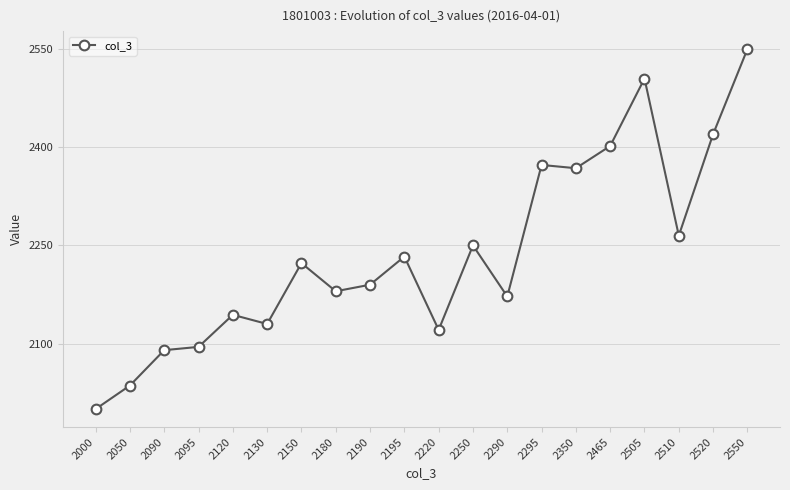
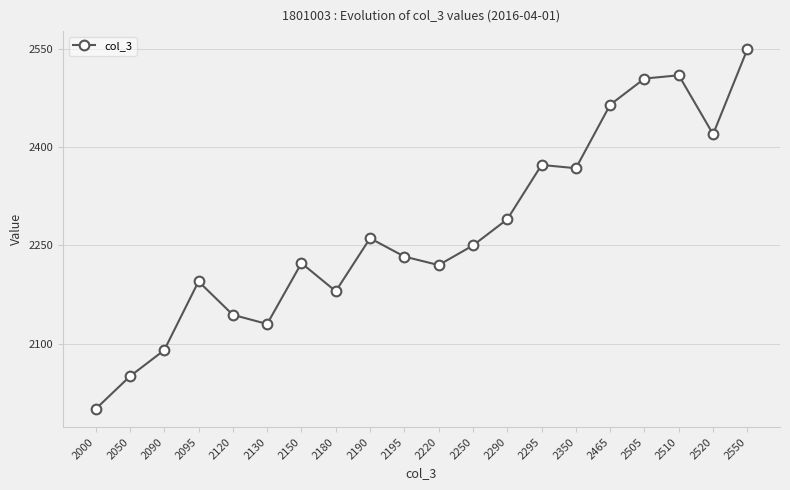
2050: 2040 -> 2050
2095: 2100 -> 2200
2190: 2190 -> 2260
2220: 2120 -> 2220
2290: 2170 -> 2290
2465: 2400 -> 2470
2510: 2270 -> 2510
